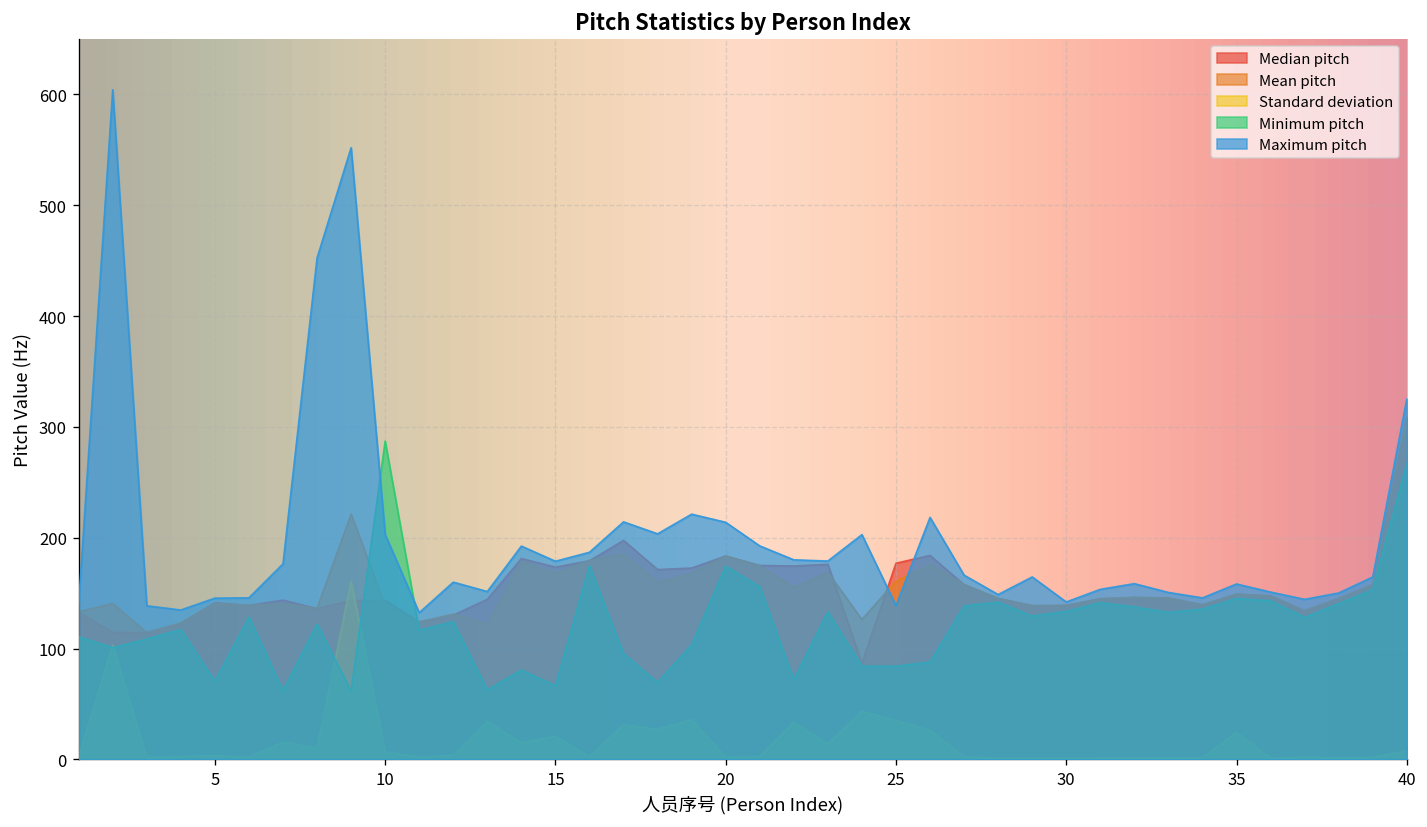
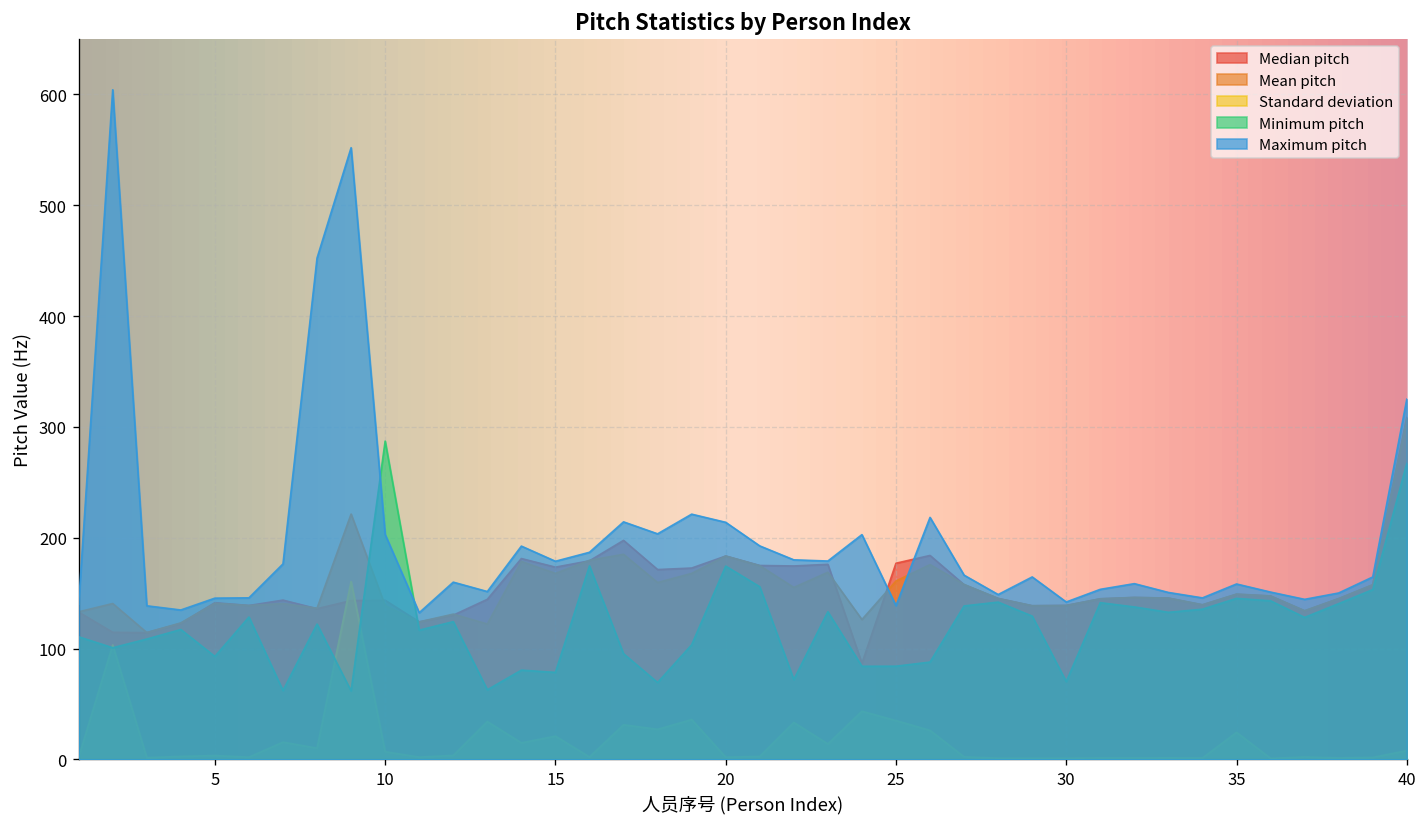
Minimum pitch, 5: 70 -> 90
Minimum pitch, 15: 70 -> 80
Minimum pitch, 30: 130 -> 70
